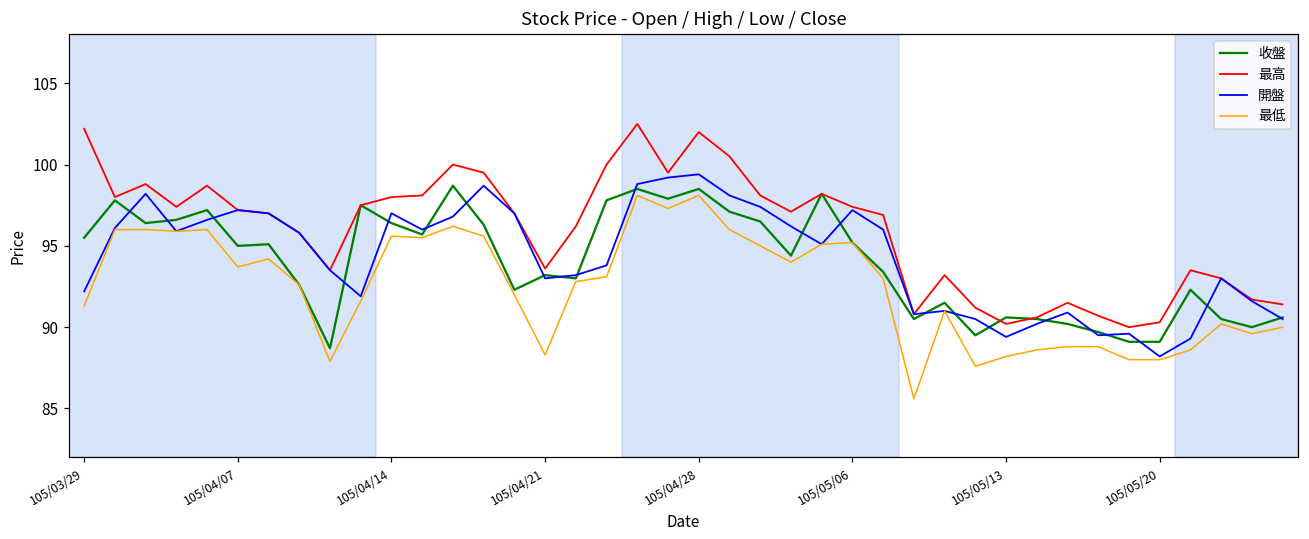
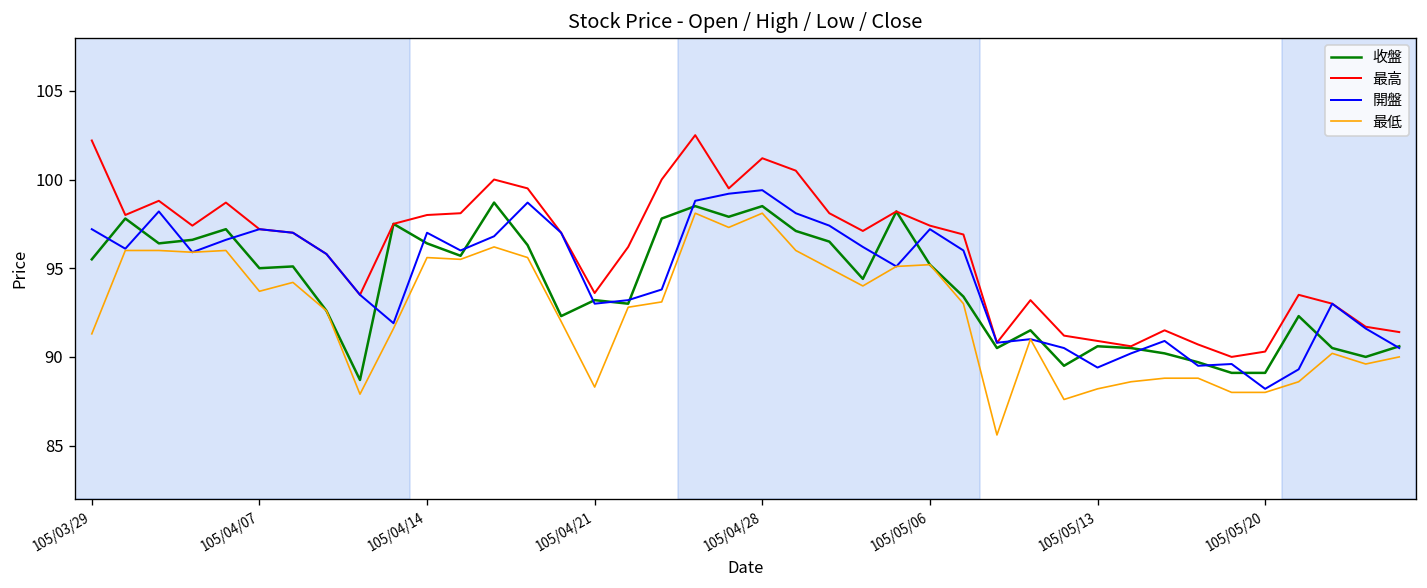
開盤, 105/03/29: 92.2 -> 97.2
最高, 105/04/28: 102.0 -> 101.2
最高, 105/05/13: 90.2 -> 90.9
